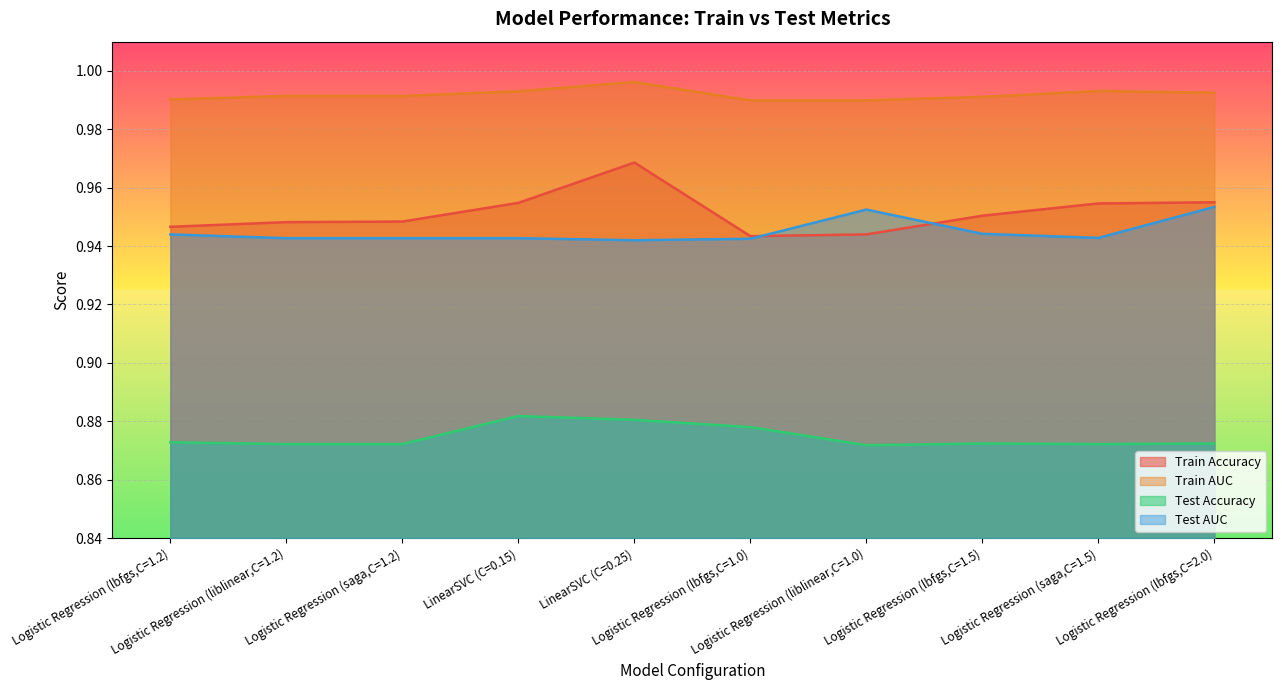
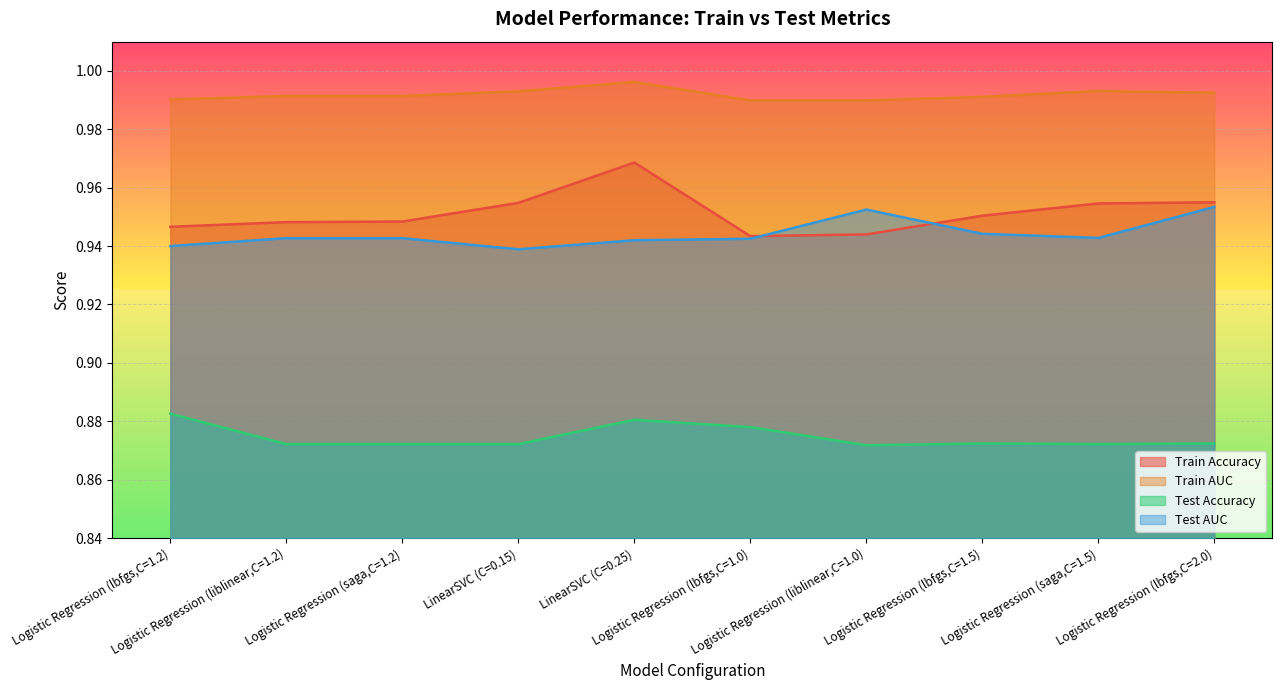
Test Accuracy, Logistic Regression (lbfgs,C=1.2): 0.873 -> 0.883
Test AUC, Logistic Regression (lbfgs,C=1.2): 0.944 -> 0.940
Test Accuracy, LinearSVC (C=0.15): 0.882 -> 0.872
Test AUC, LinearSVC (C=0.15): 0.943 -> 0.939
